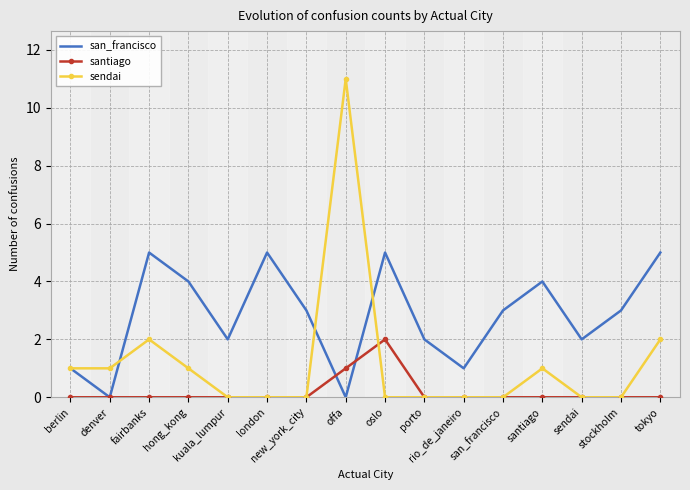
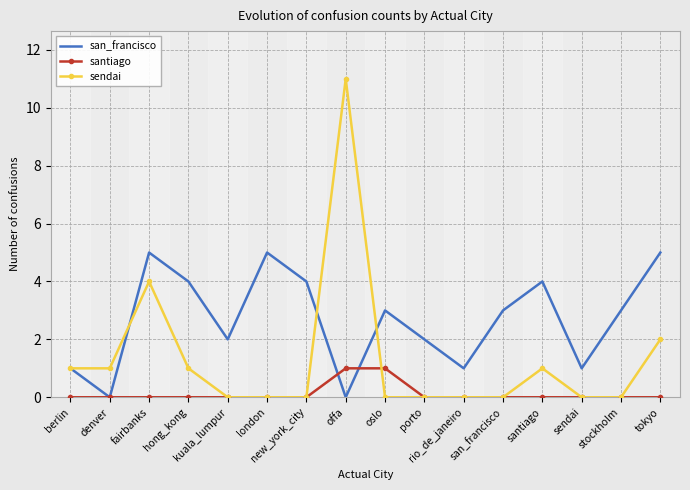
sendai, fairbanks: 2 -> 4
san_francisco, new_york_city: 3 -> 4
san_francisco, oslo: 5 -> 3
santiago, oslo: 2 -> 1
san_francisco, sendai: 2 -> 1
